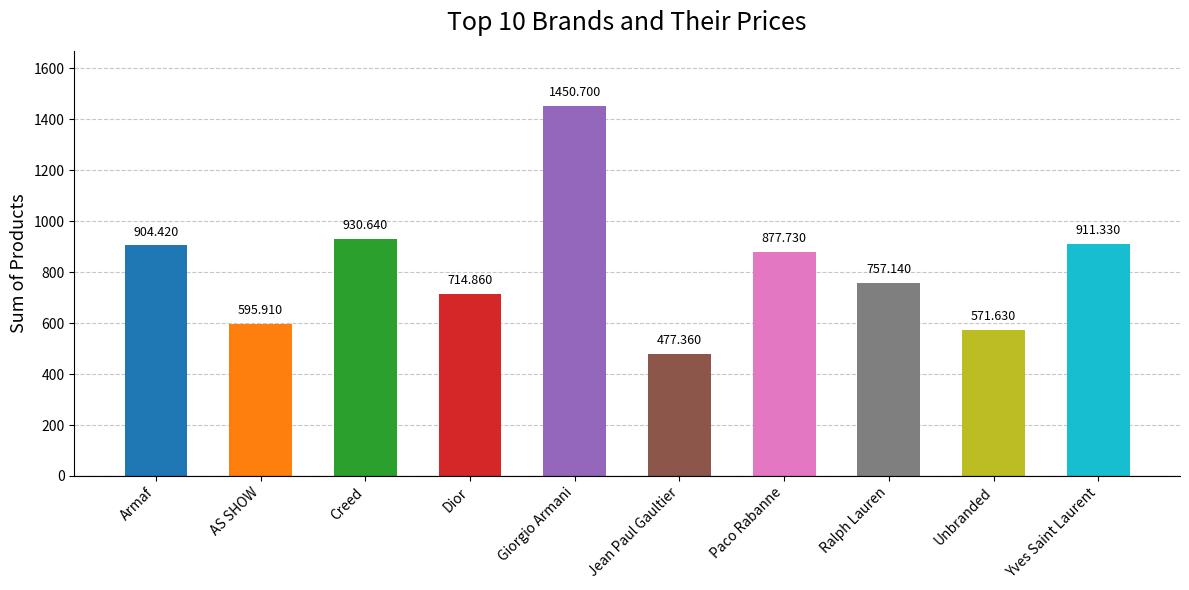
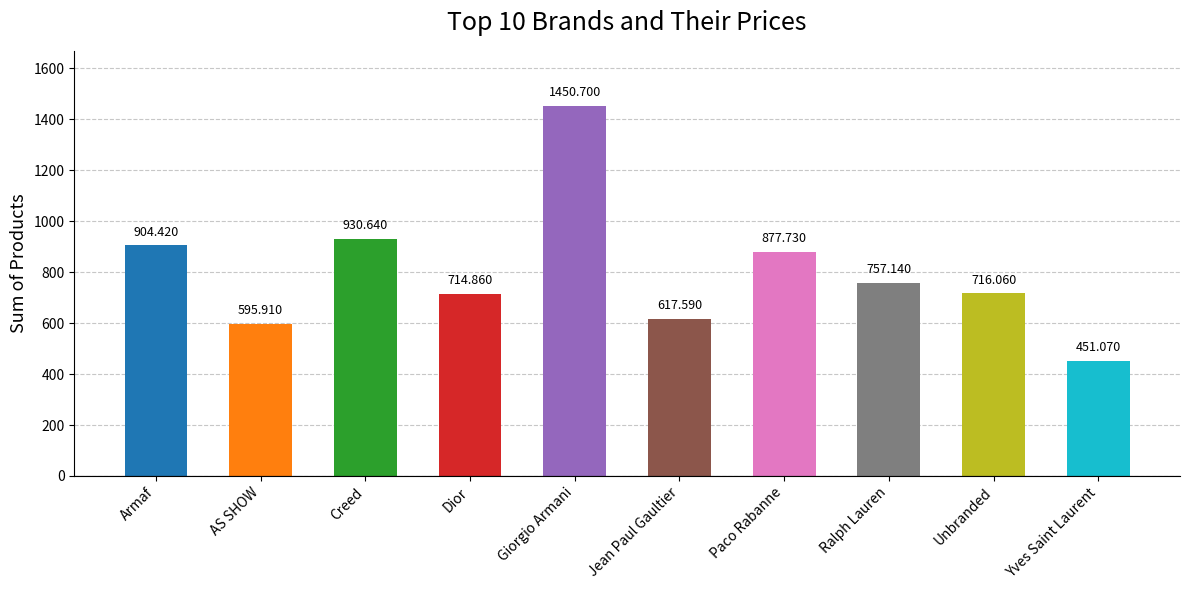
Jean Paul Gaultier: 477.360 -> 617.590
Unbranded: 571.630 -> 716.060
Yves Saint Laurent: 911.330 -> 451.070
